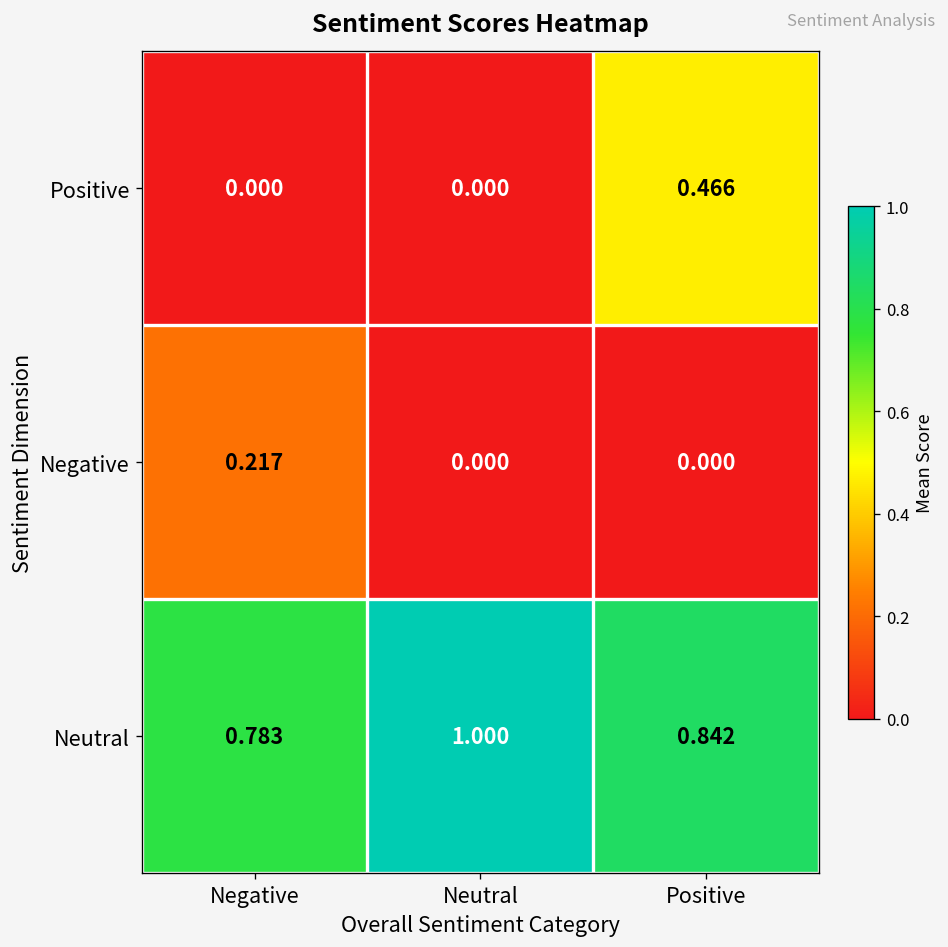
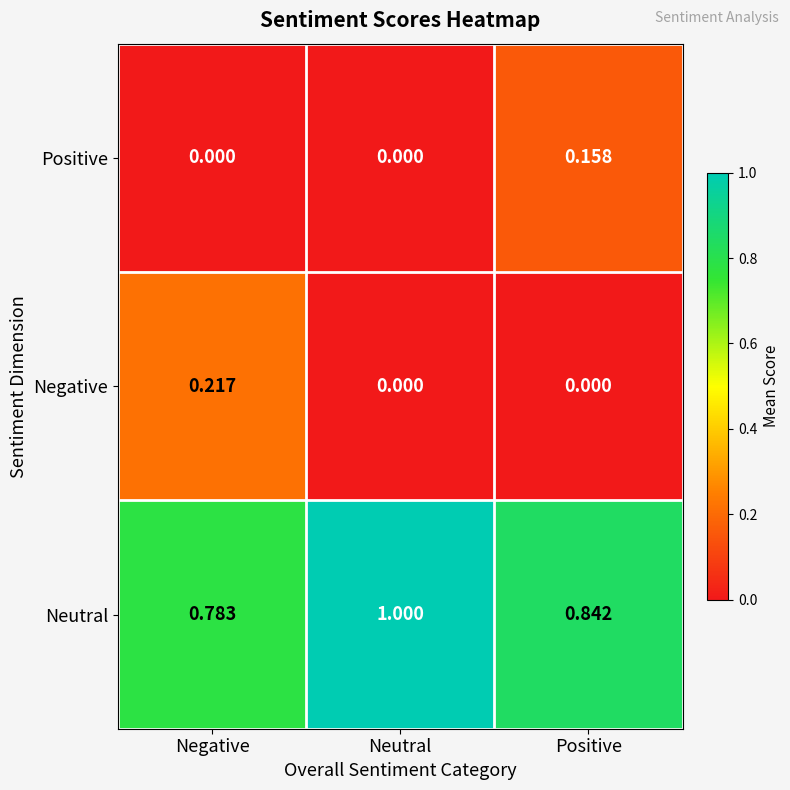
Positive, Positive: 0.466 -> 0.158
